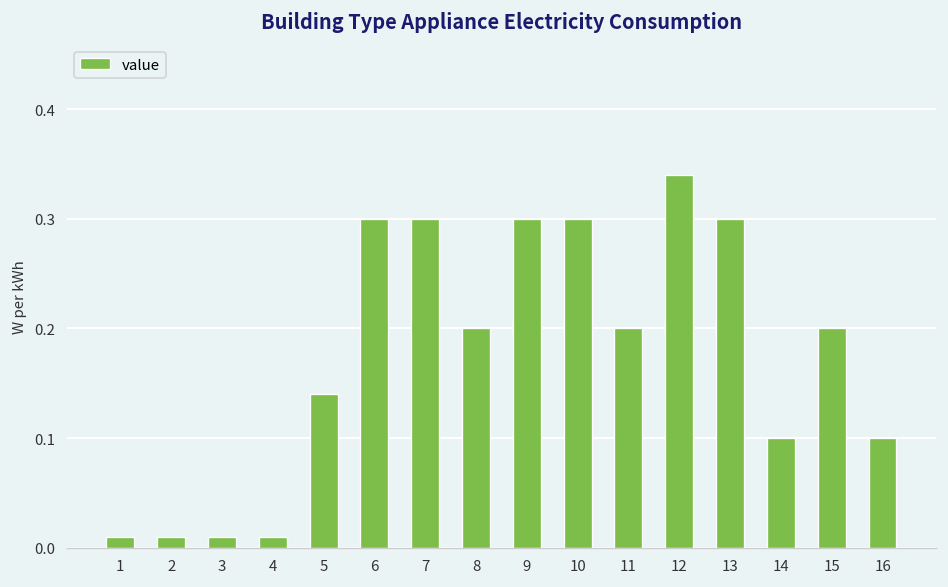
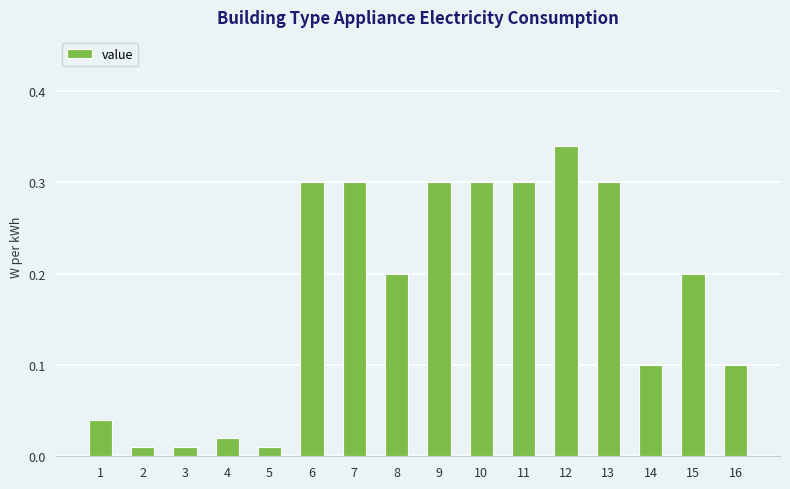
1: 0.01 -> 0.04
4: 0.01 -> 0.02
5: 0.14 -> 0.01
11: 0.2 -> 0.3
